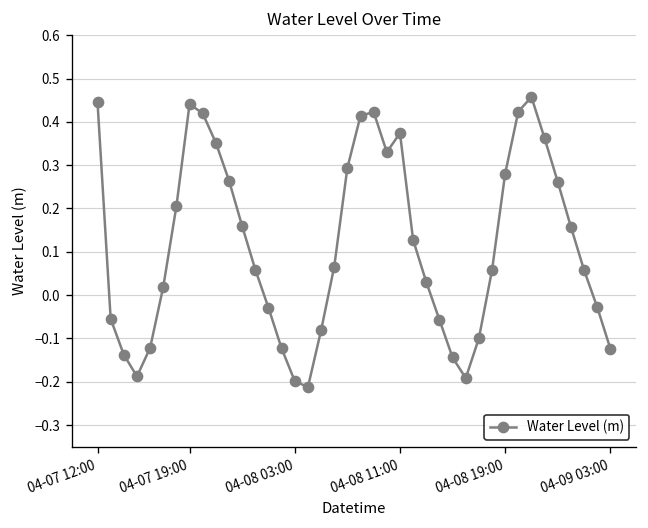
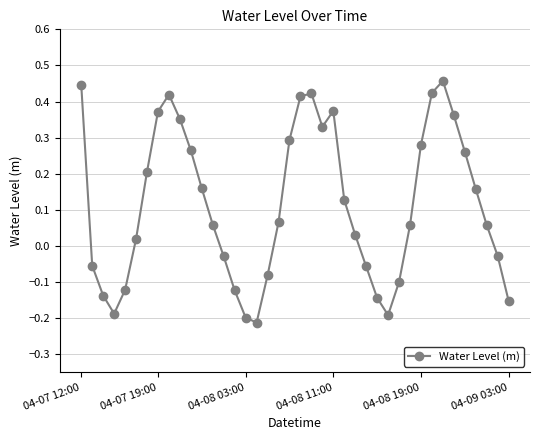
04-07 19:00: 0.44 -> 0.37
04-09 03:00: -0.12 -> -0.15
